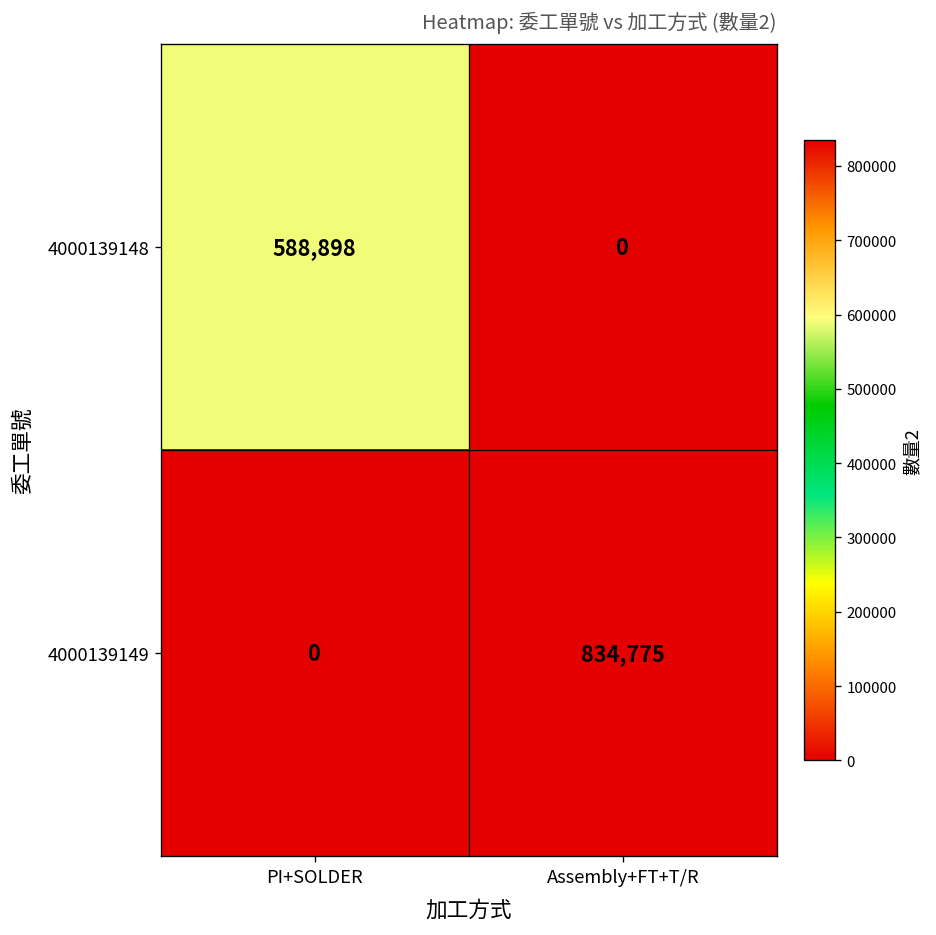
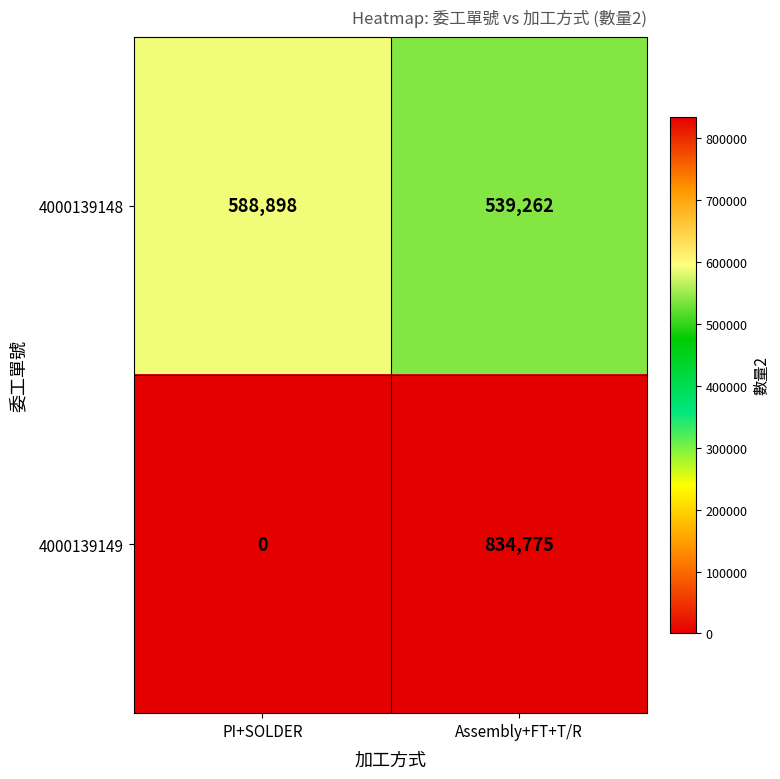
4000139148, Assembly+FT+T/R: 0 -> 539,262
